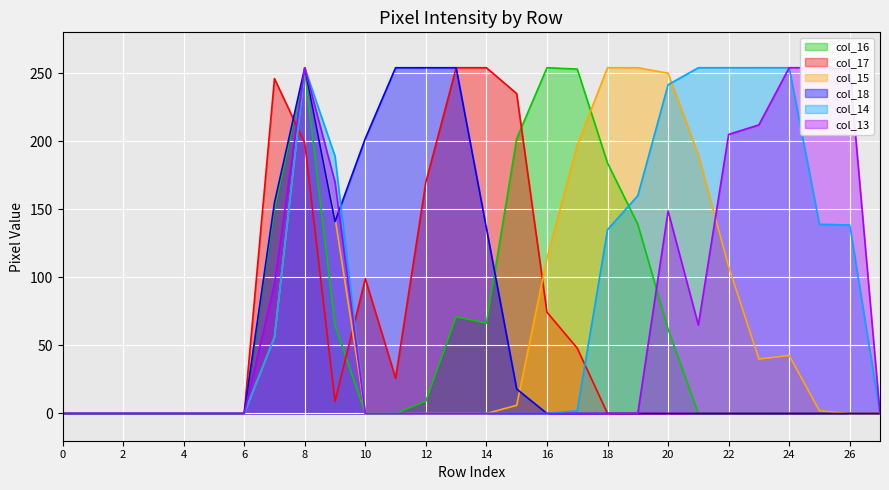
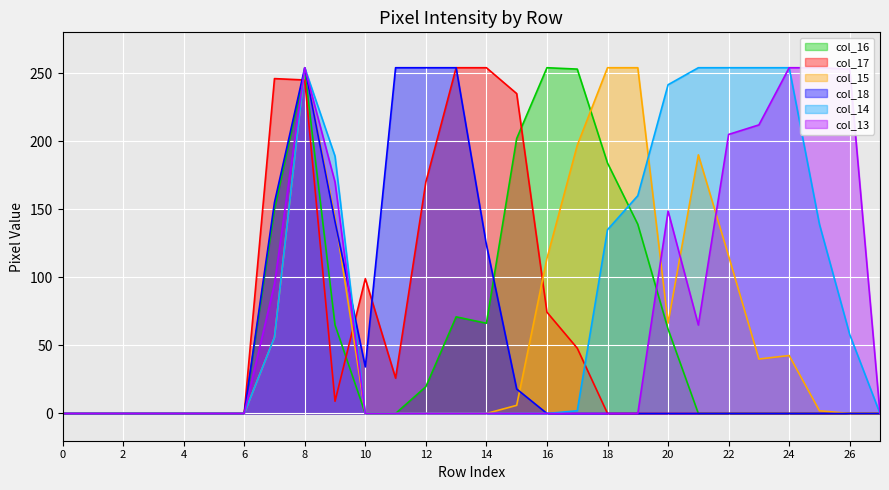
col_17, 8: 199 -> 245
col_18, 10: 202 -> 34
col_16, 12: 9 -> 20
col_18, 14: 136 -> 124
col_15, 20: 250 -> 66
col_15, 22: 108 -> 116
col_14, 26: 139 -> 58
